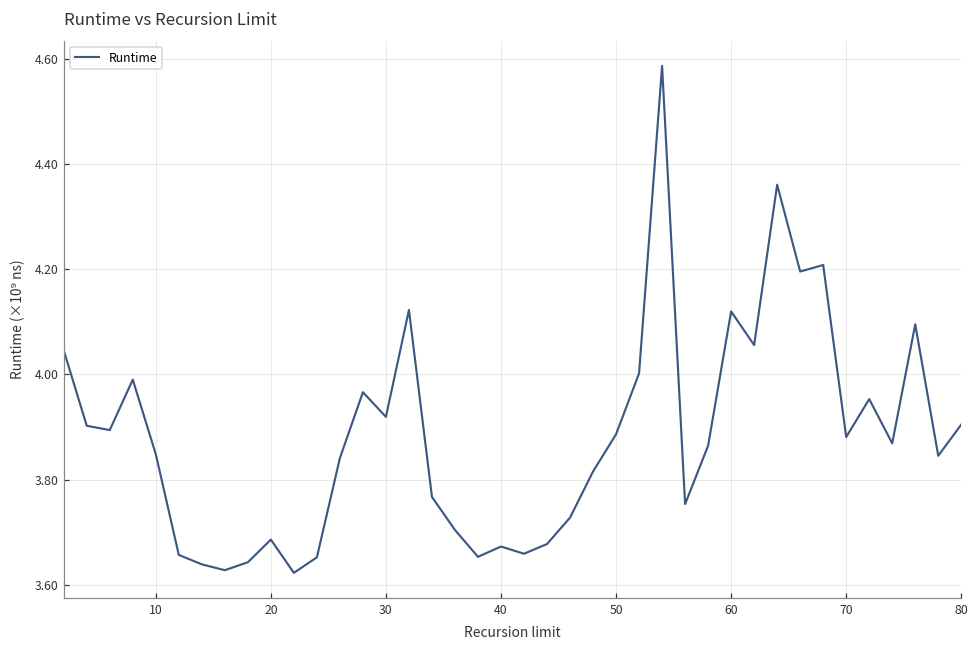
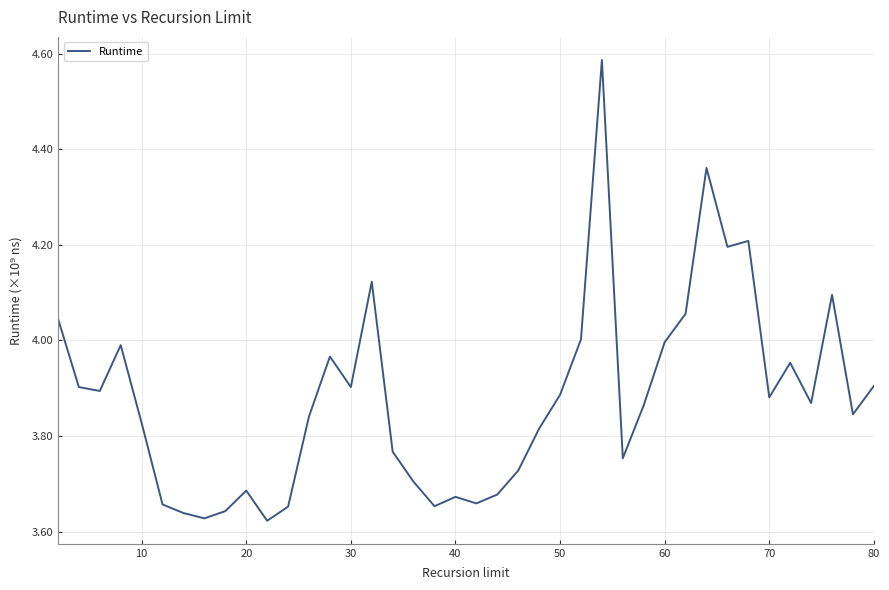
10: 3.85 -> 3.83
30: 3.92 -> 3.90
60: 4.12 -> 4.00
